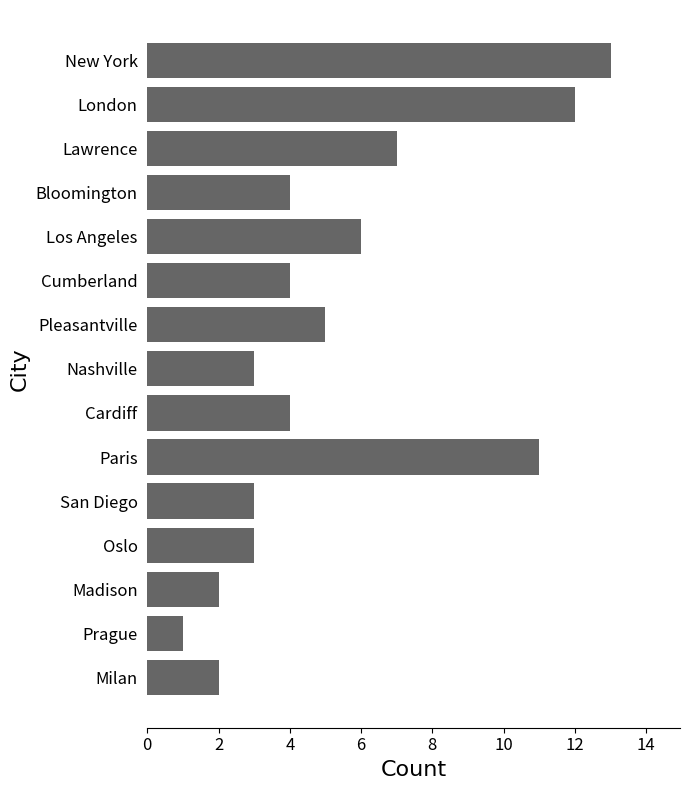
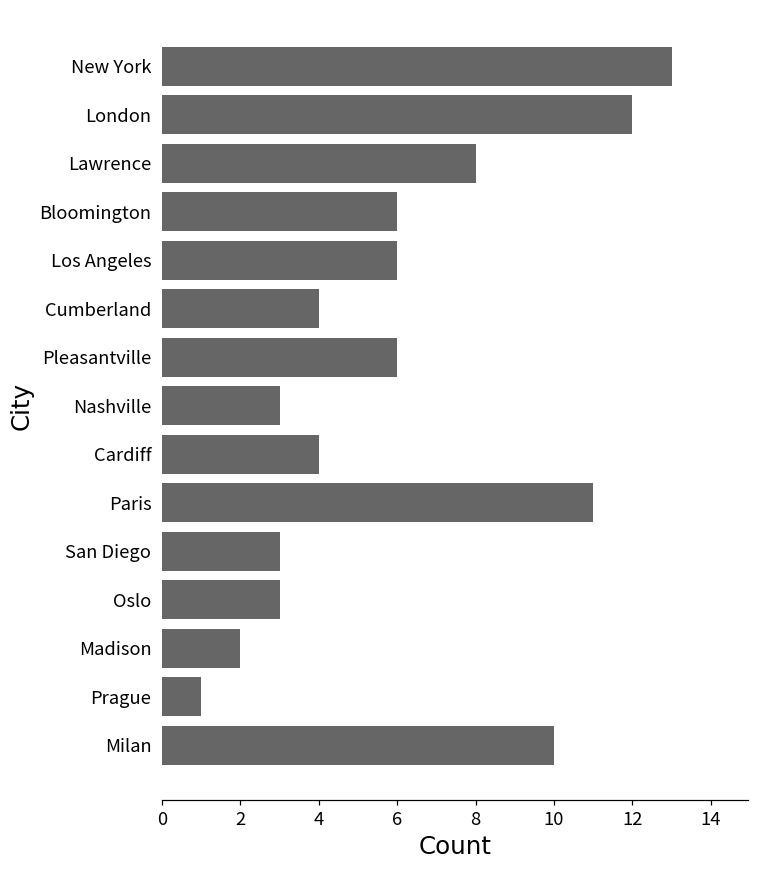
Lawrence: 7 -> 8
Bloomington: 4 -> 6
Pleasantville: 5 -> 6
Milan: 2 -> 10
